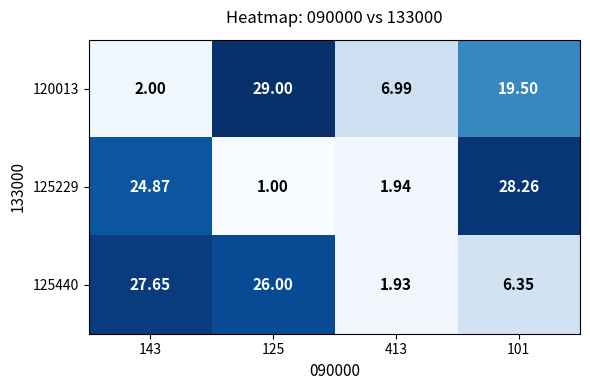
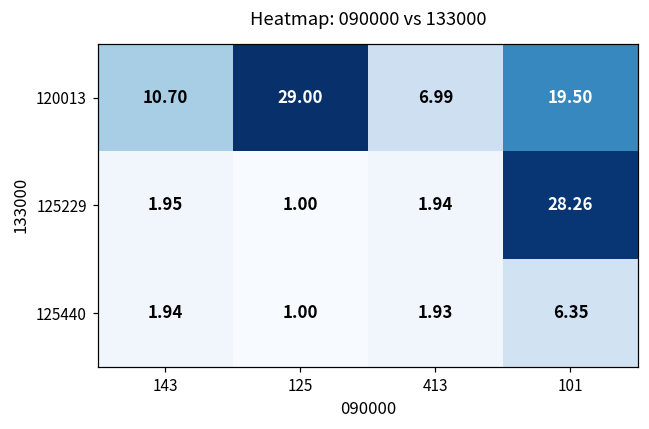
120013, 143: 2.00 -> 10.70
125229, 143: 24.87 -> 1.95
125440, 143: 27.65 -> 1.94
125440, 125: 26.00 -> 1.00
